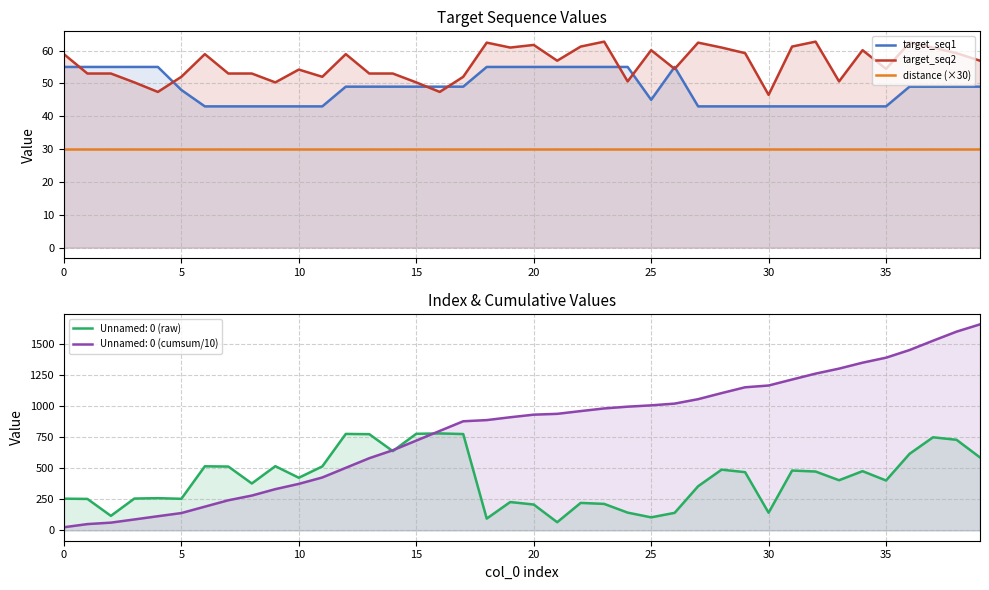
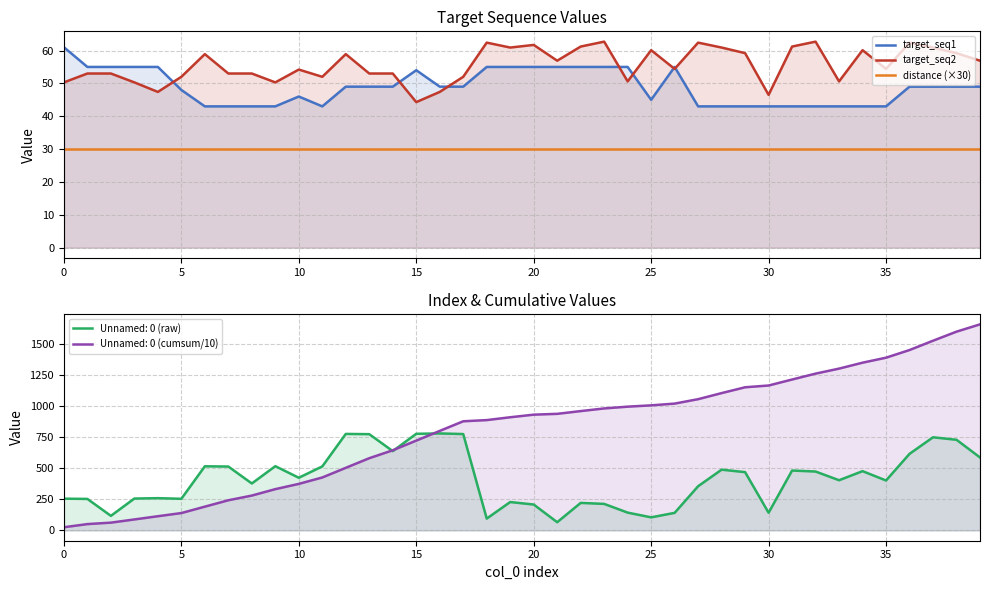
Target Sequence Values, target_seq1, 0: 55 -> 61
Target Sequence Values, target_seq2, 0: 59 -> 50
Target Sequence Values, target_seq1, 10: 43 -> 46
Target Sequence Values, target_seq1, 15: 49 -> 54
Target Sequence Values, target_seq2, 15: 50 -> 44
